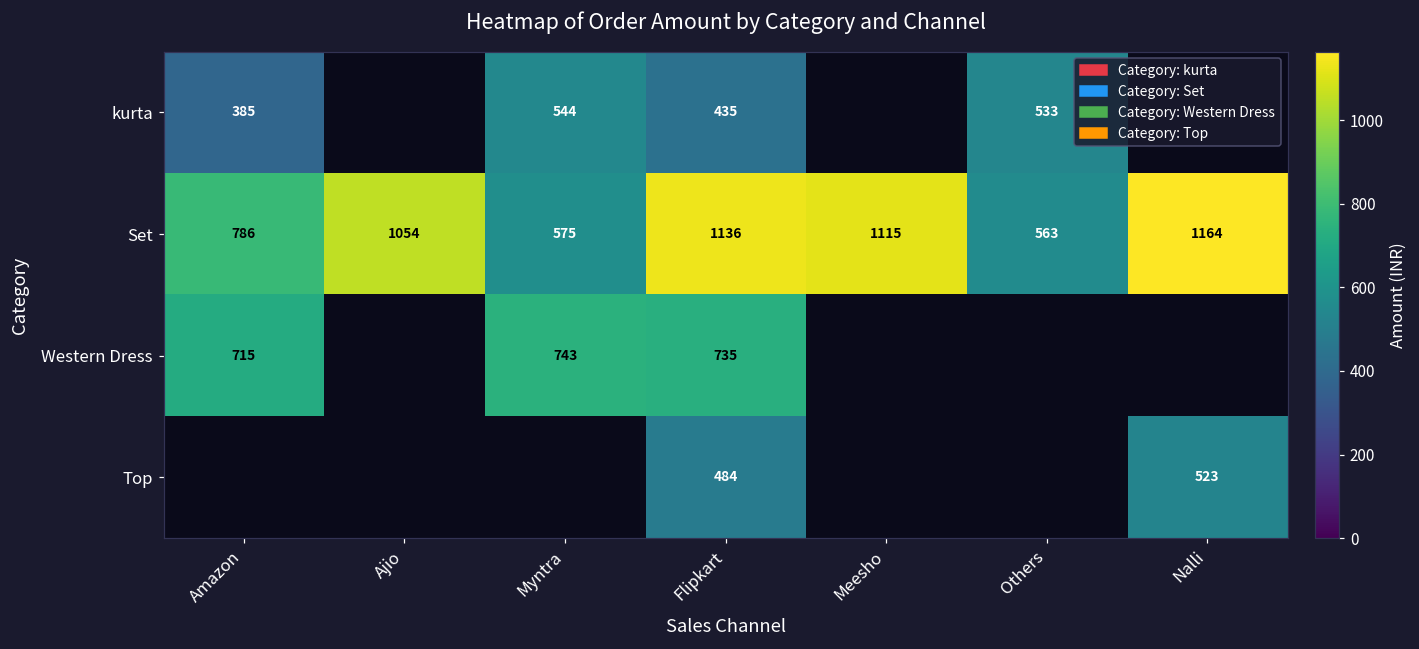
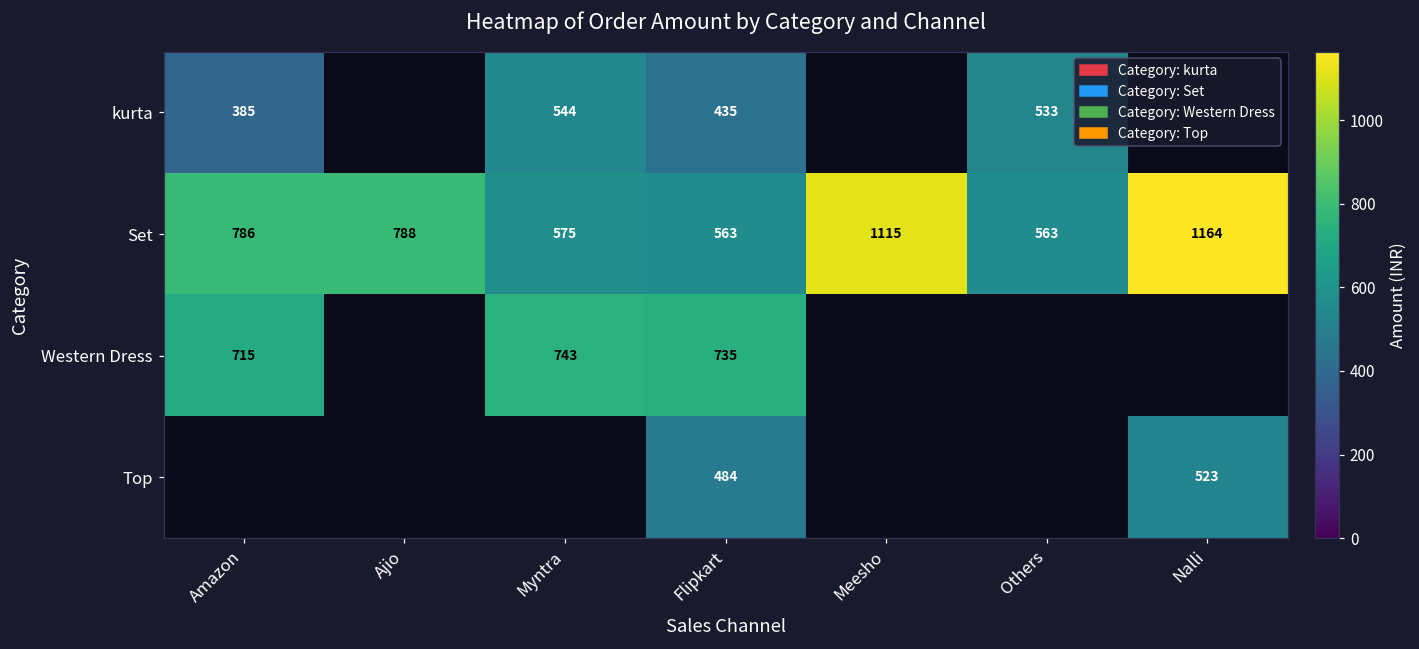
Set, Ajio: 1054 -> 788
Set, Flipkart: 1136 -> 563
